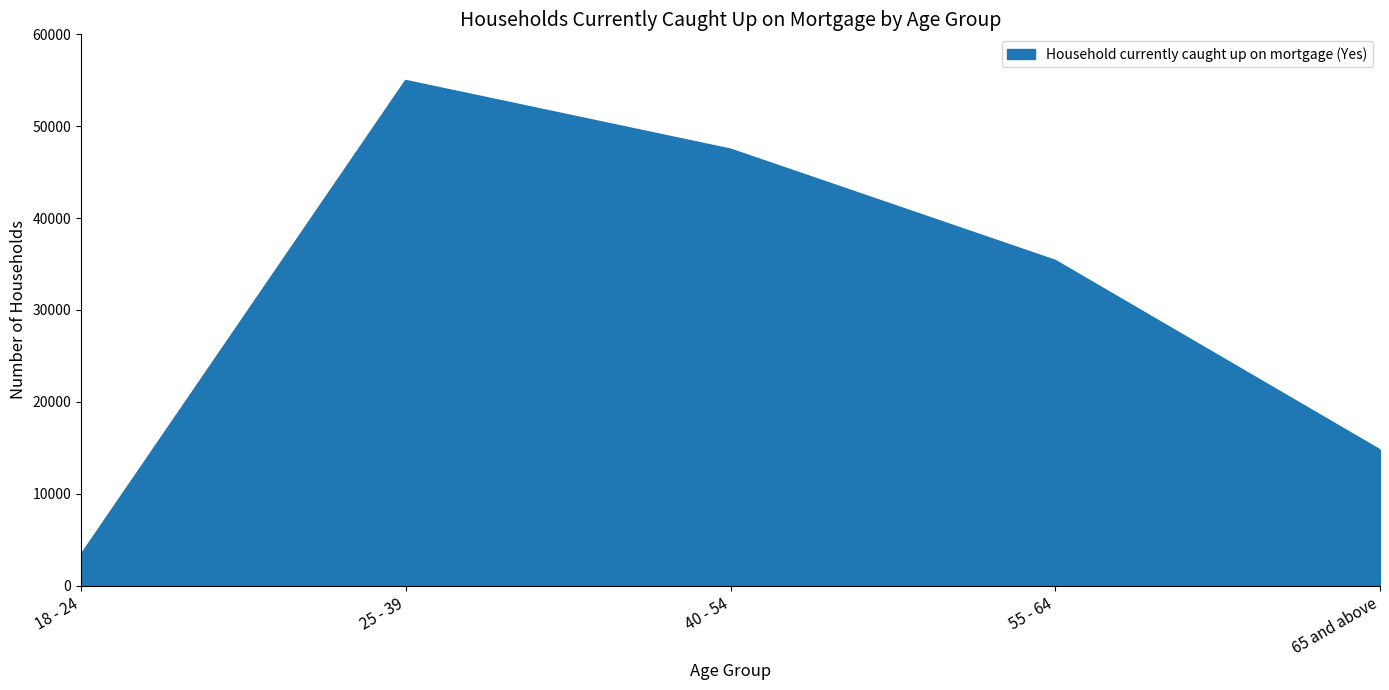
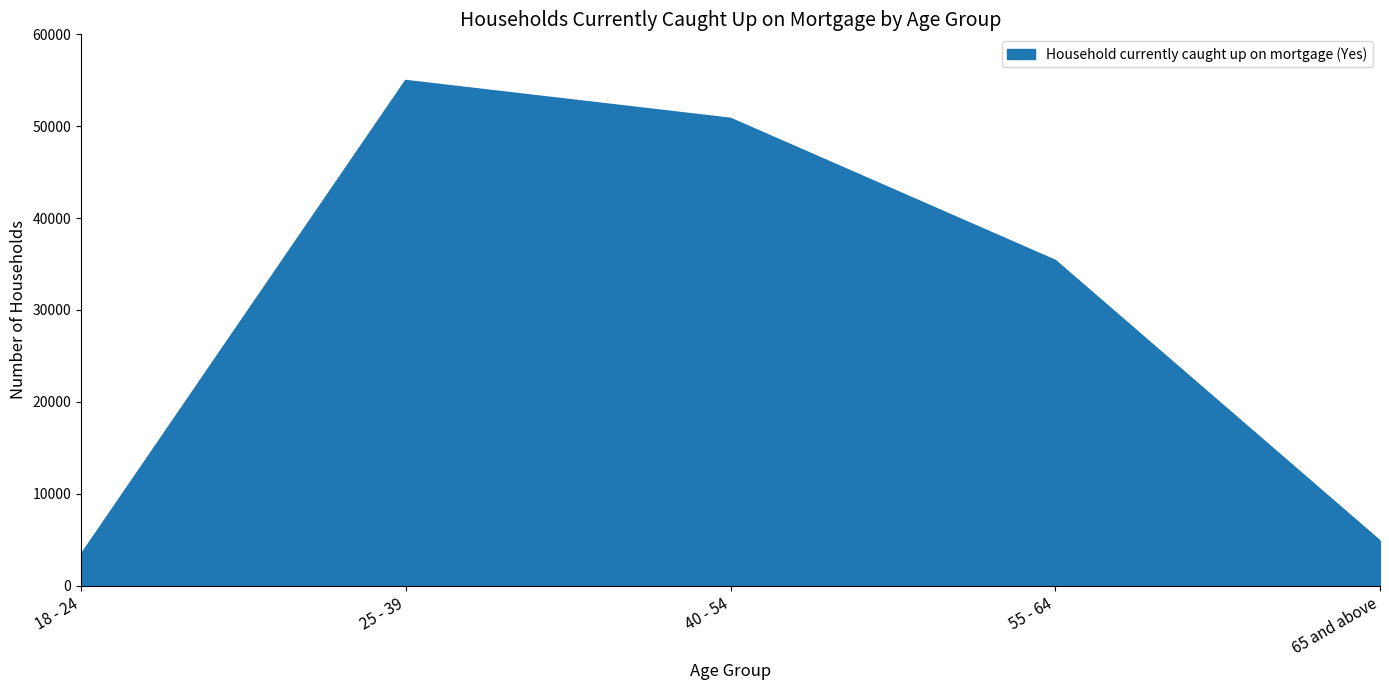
40 - 54: 47000 -> 51000
65 and above: 15000 -> 5000
